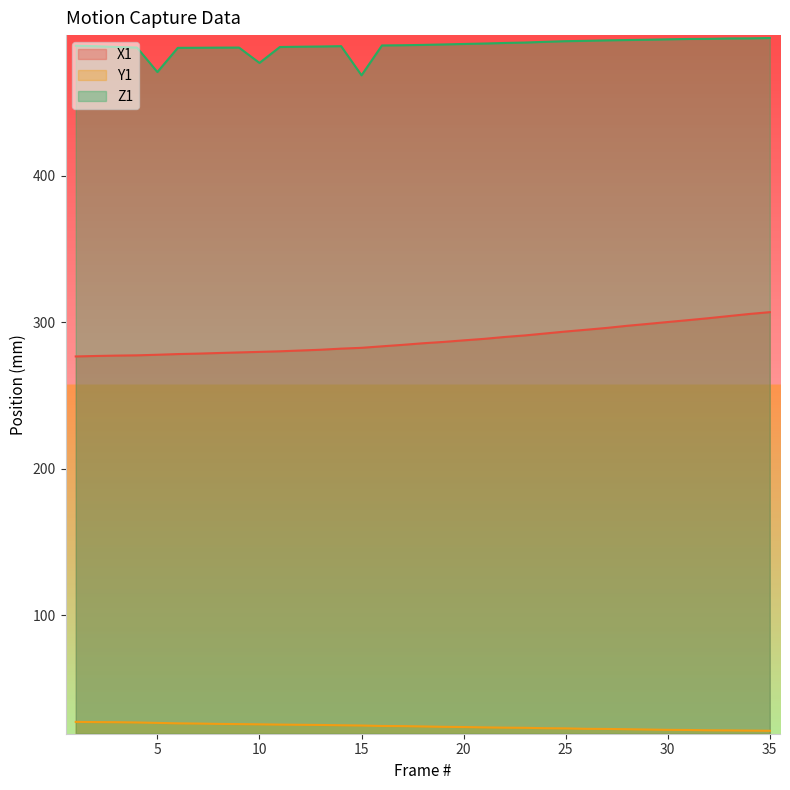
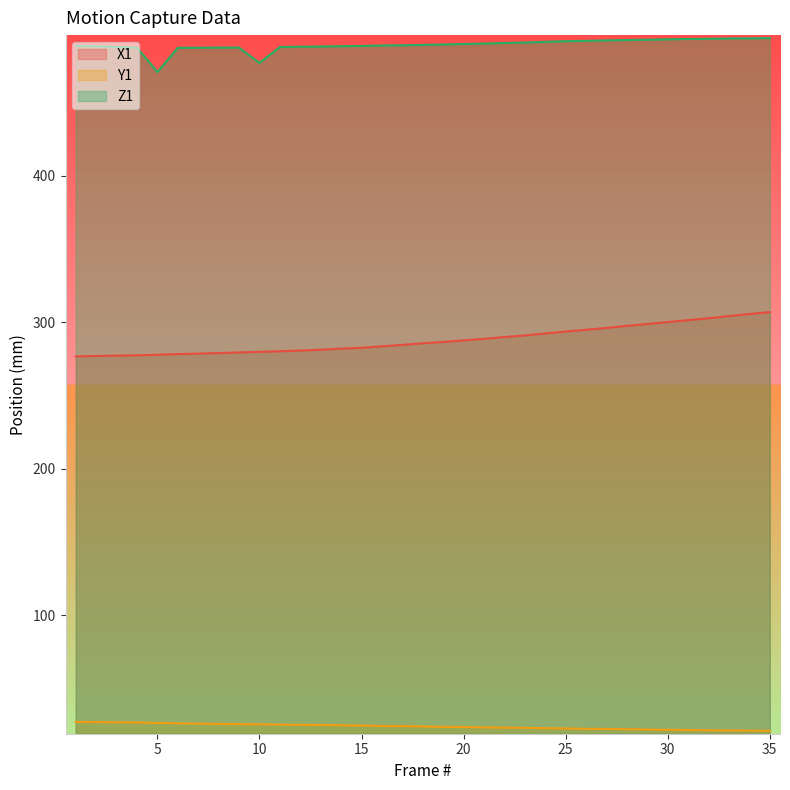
Z1, 15: 469 -> 489
